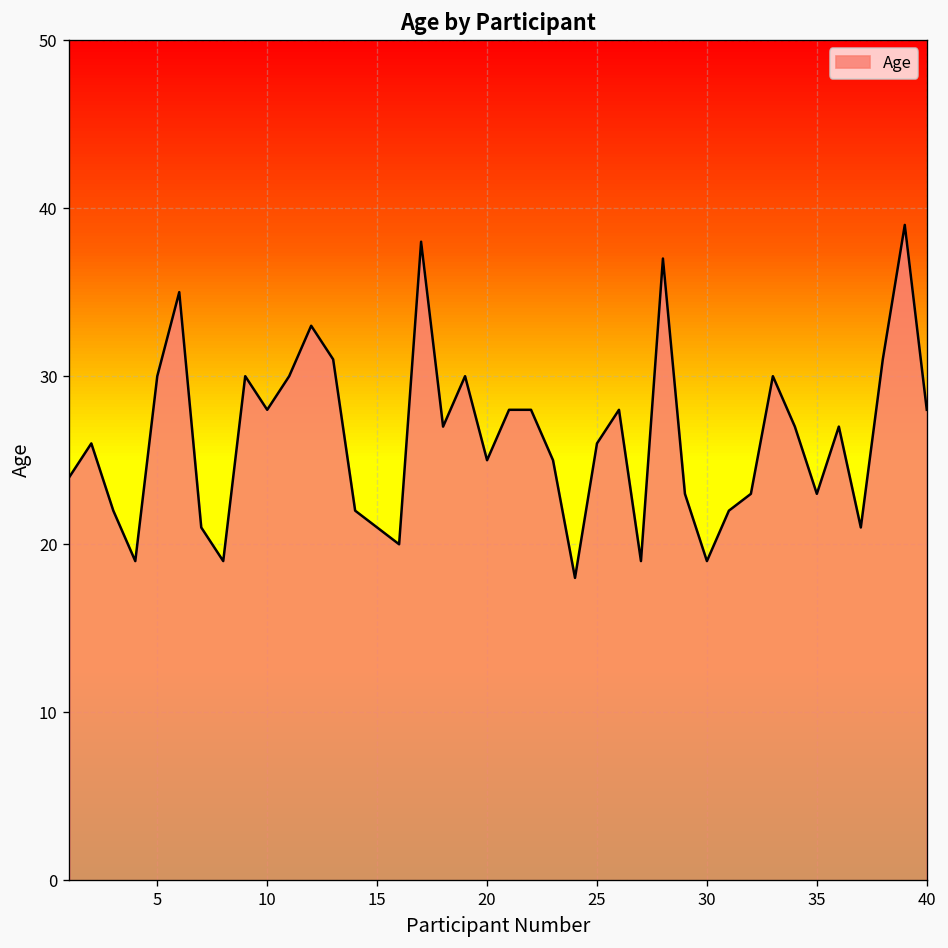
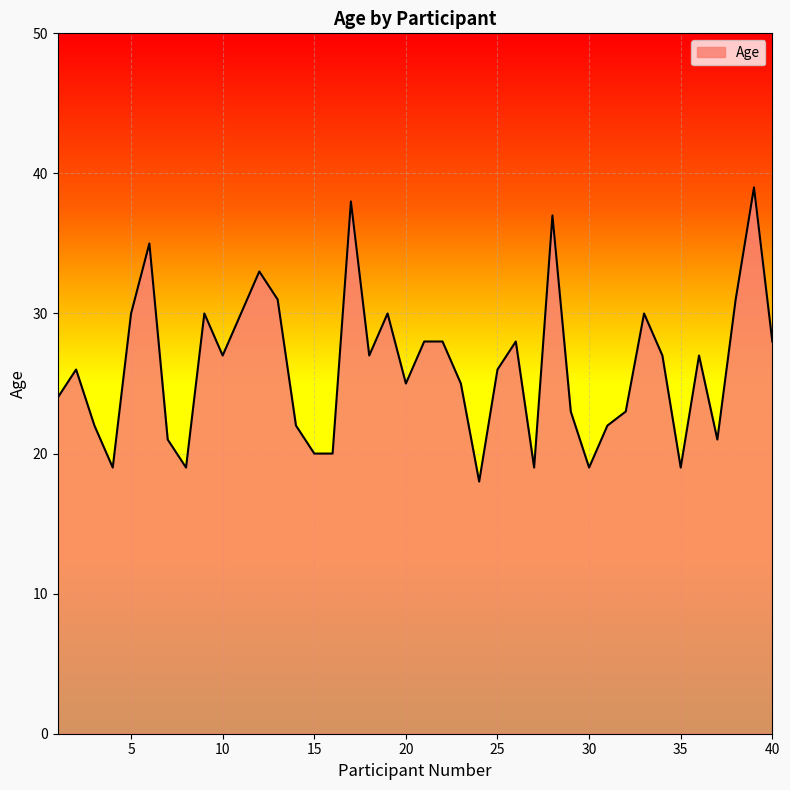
10: 28 -> 27
15: 21 -> 20
35: 23 -> 19
